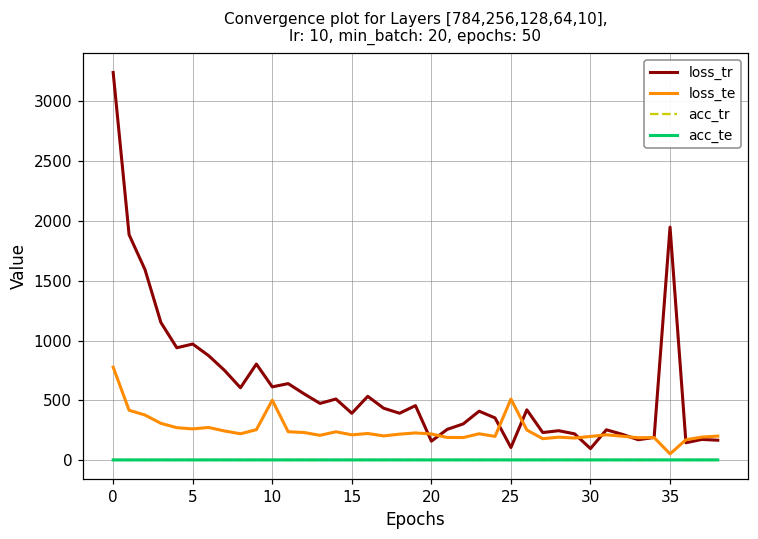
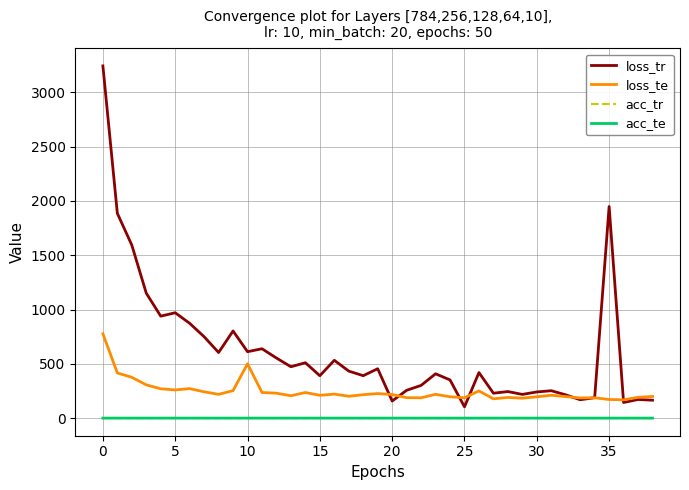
loss_te, 25: 510 -> 190
loss_tr, 30: 100 -> 240
loss_te, 35: 50 -> 170
